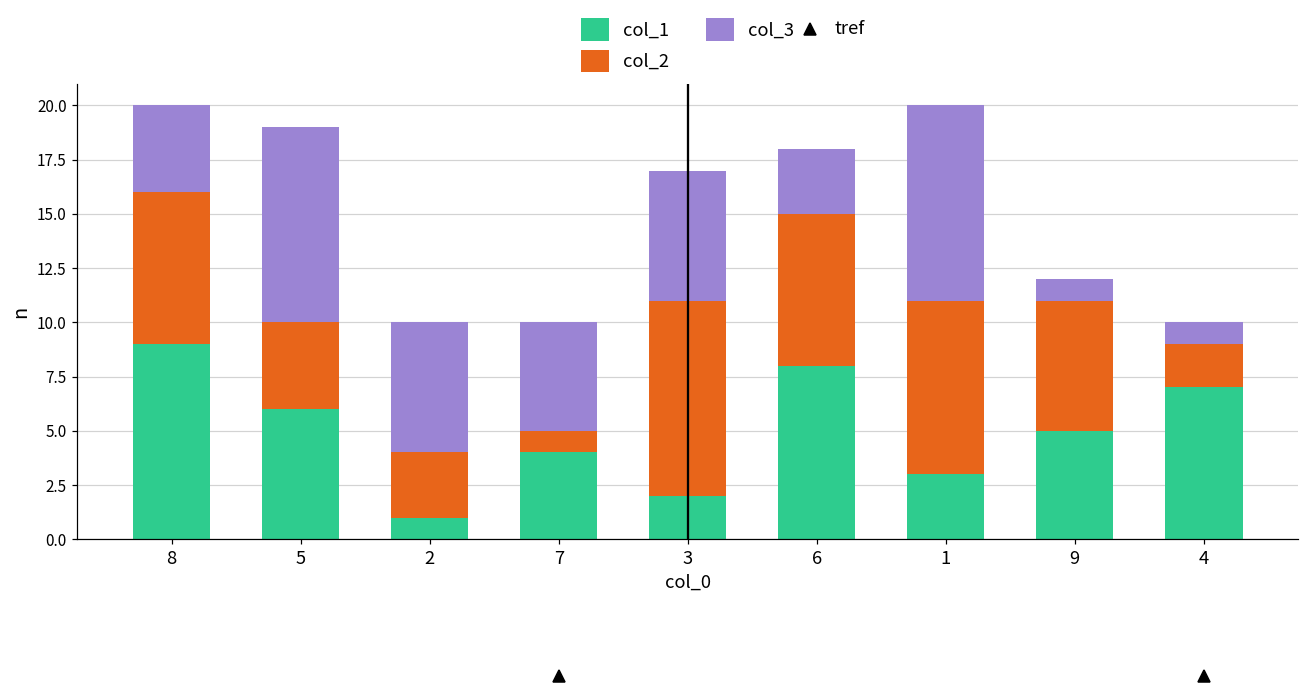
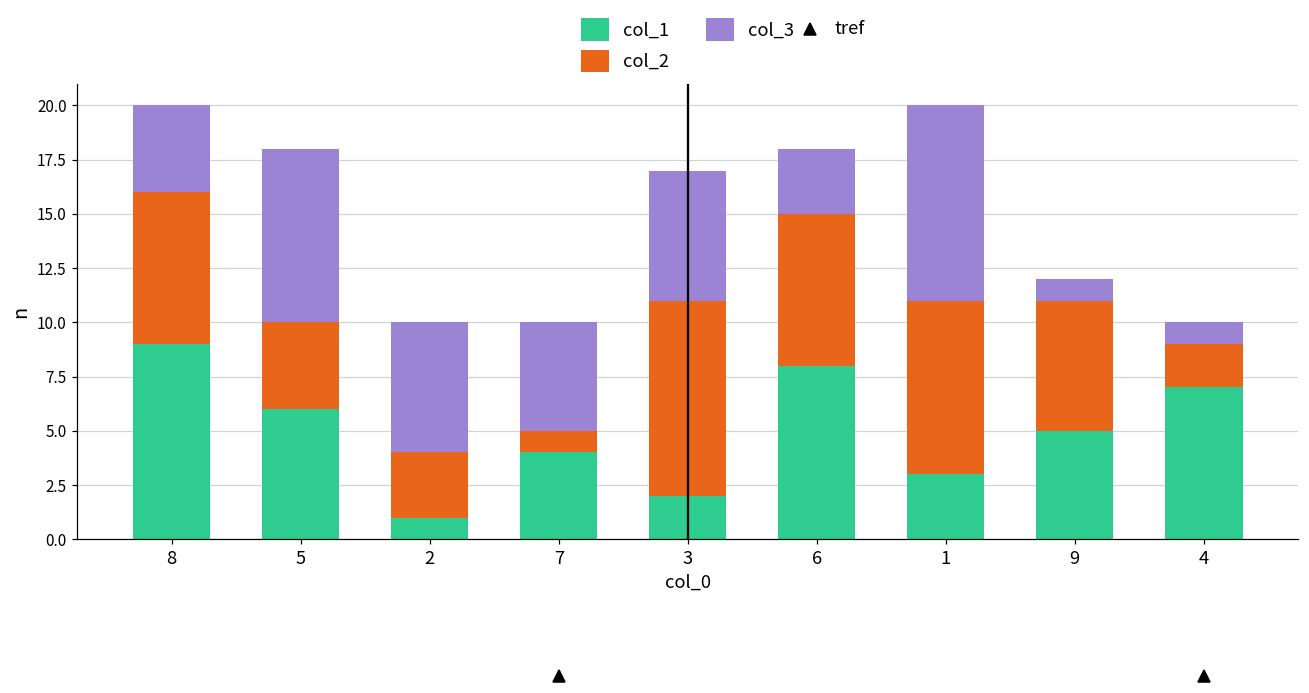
col_3, 5: 9 -> 8
